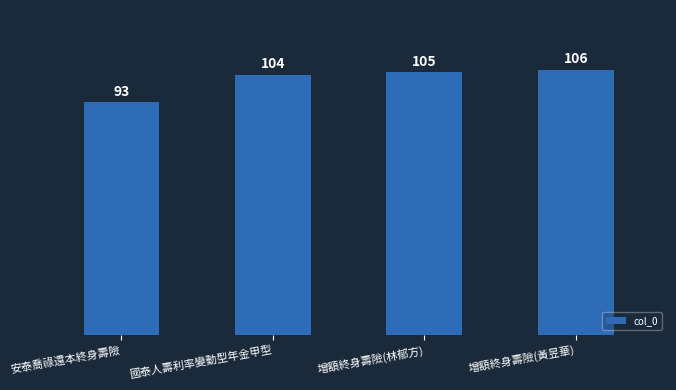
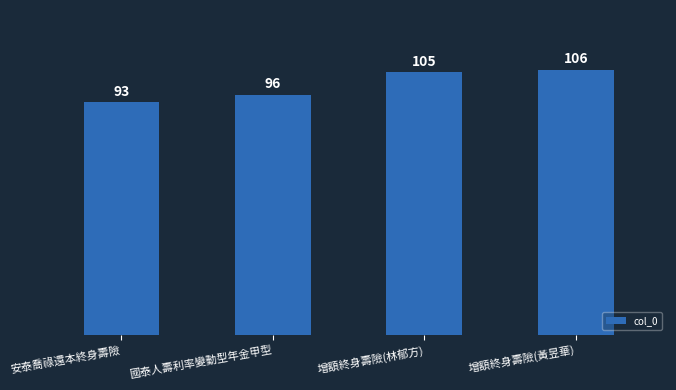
國泰人壽利率變動型年金甲型: 104 -> 96
